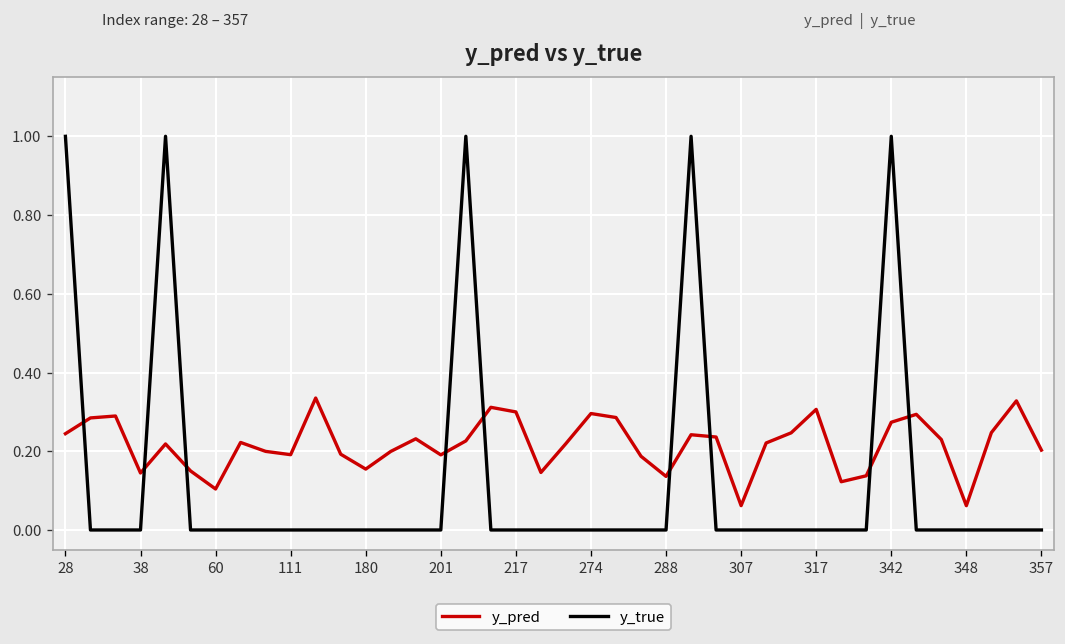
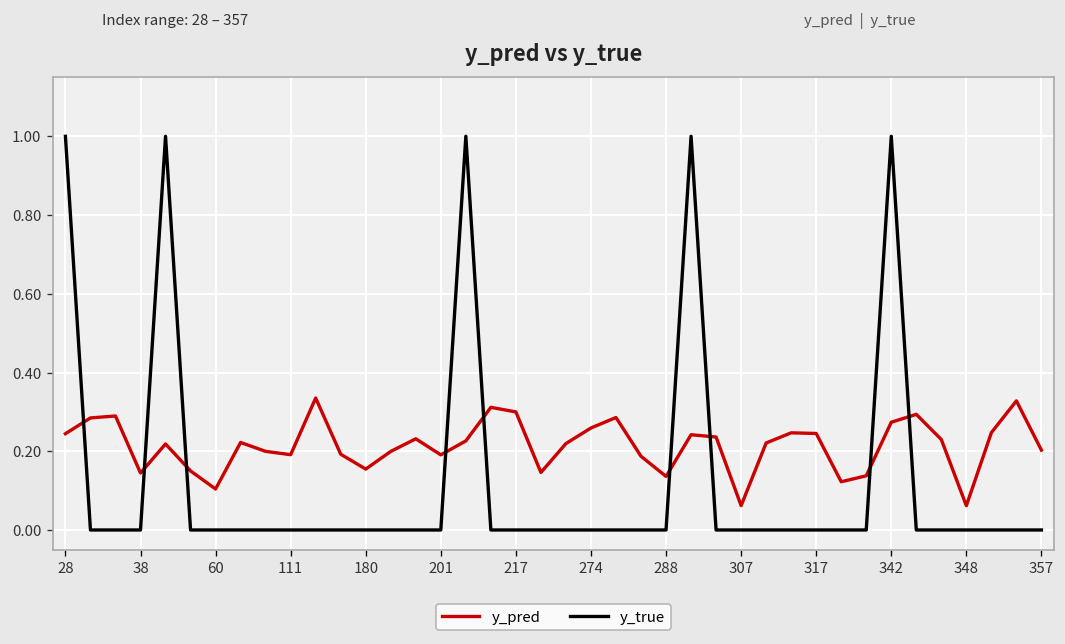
y_pred, 274: 0.30 -> 0.26
y_pred, 317: 0.31 -> 0.25
